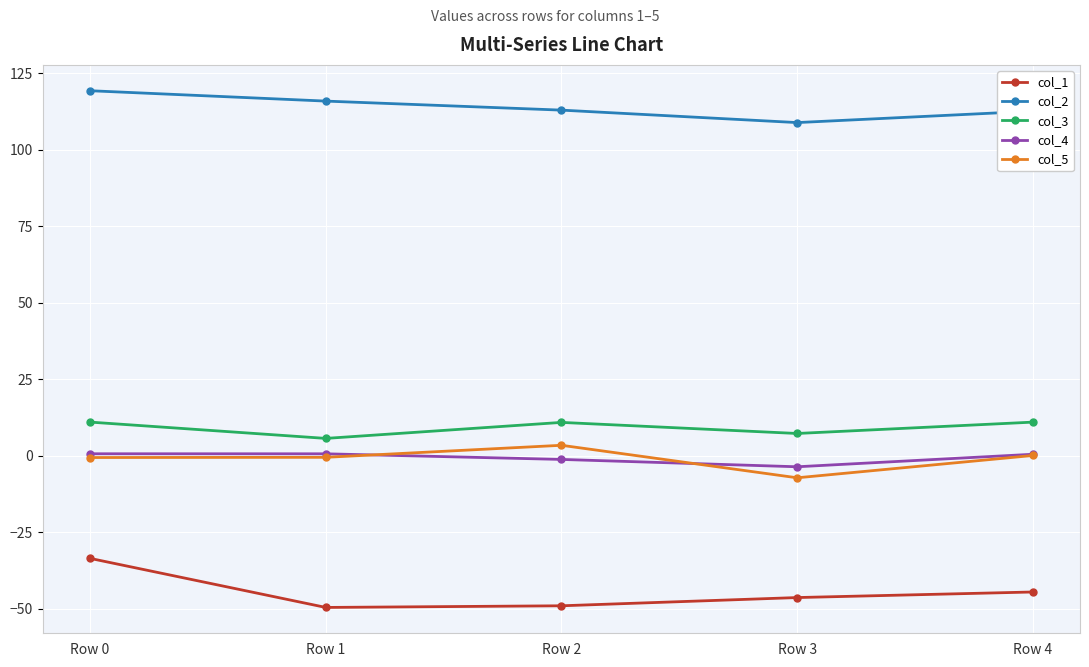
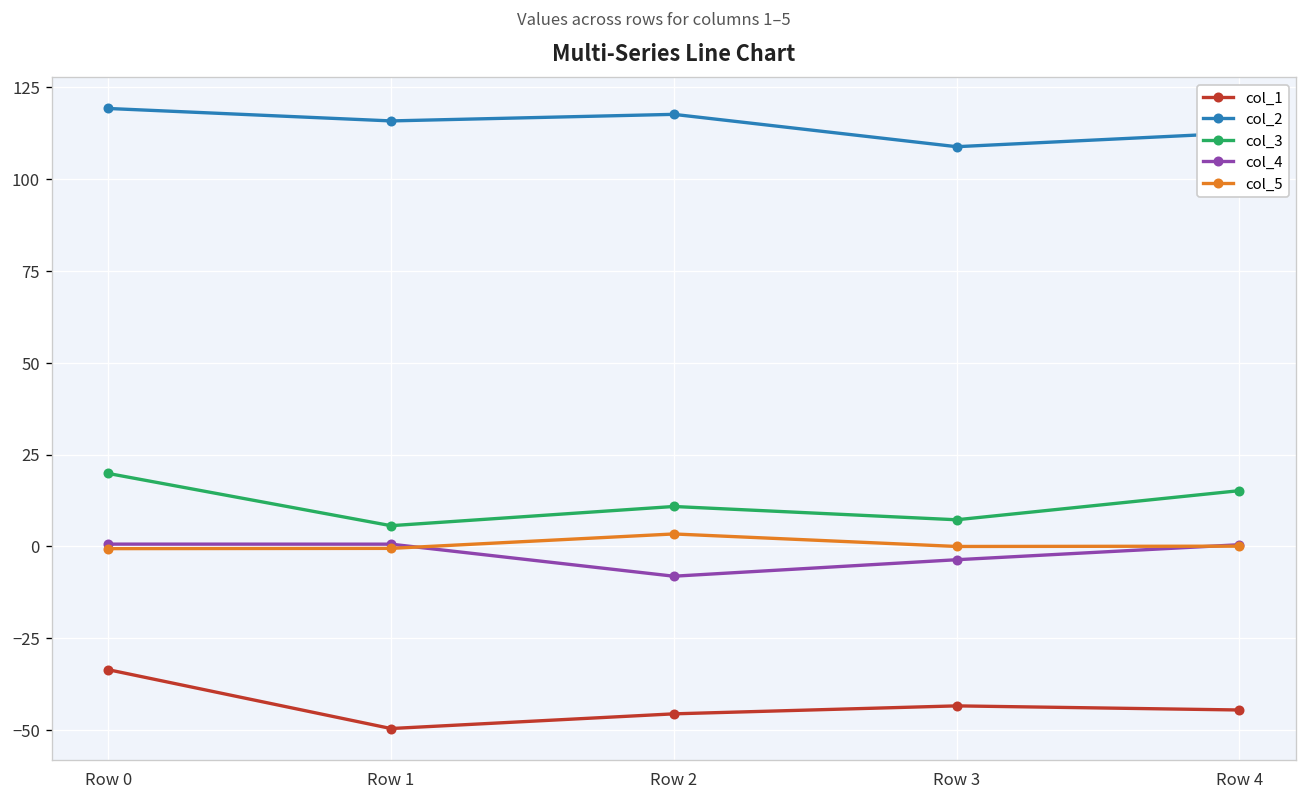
col_3, Row 0: 11 -> 20
col_1, Row 2: -49 -> -46
col_2, Row 2: 113 -> 118
col_4, Row 2: -1 -> -8
col_1, Row 3: -46 -> -43
col_5, Row 3: -7 -> 0
col_3, Row 4: 11 -> 15
